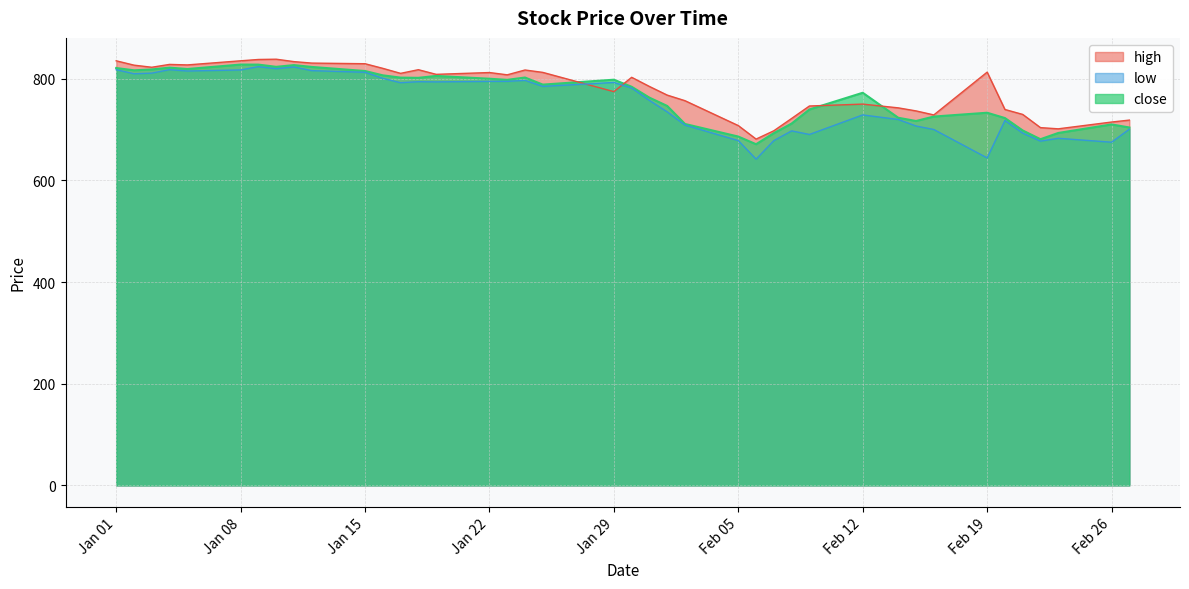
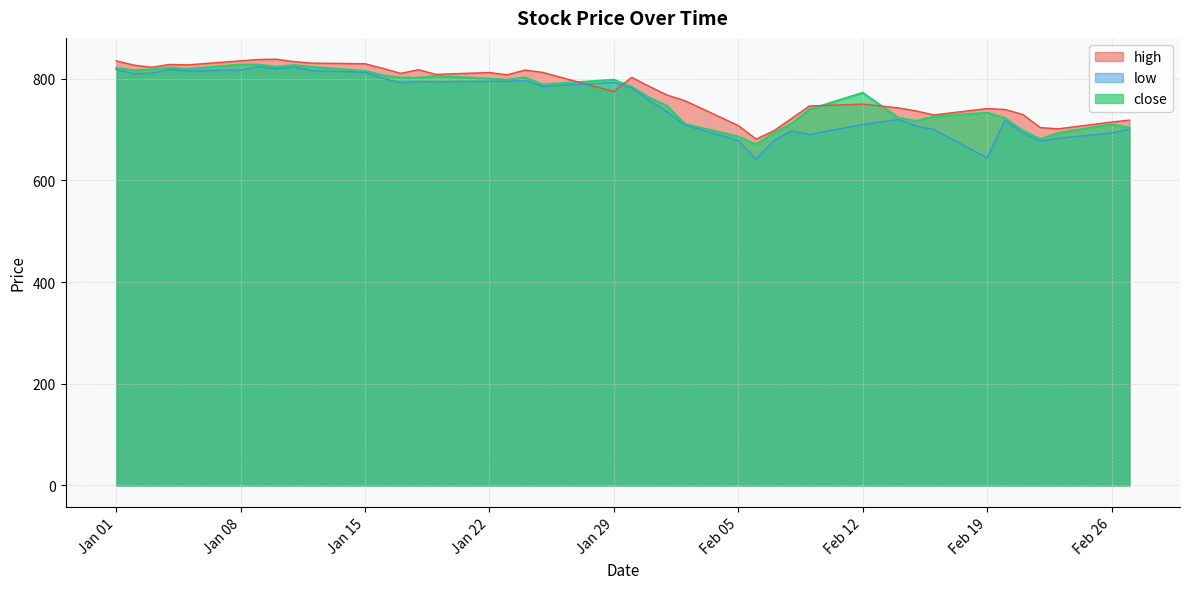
low, Feb 12: 730 -> 710
high, Feb 19: 810 -> 740
low, Feb 26: 680 -> 690
